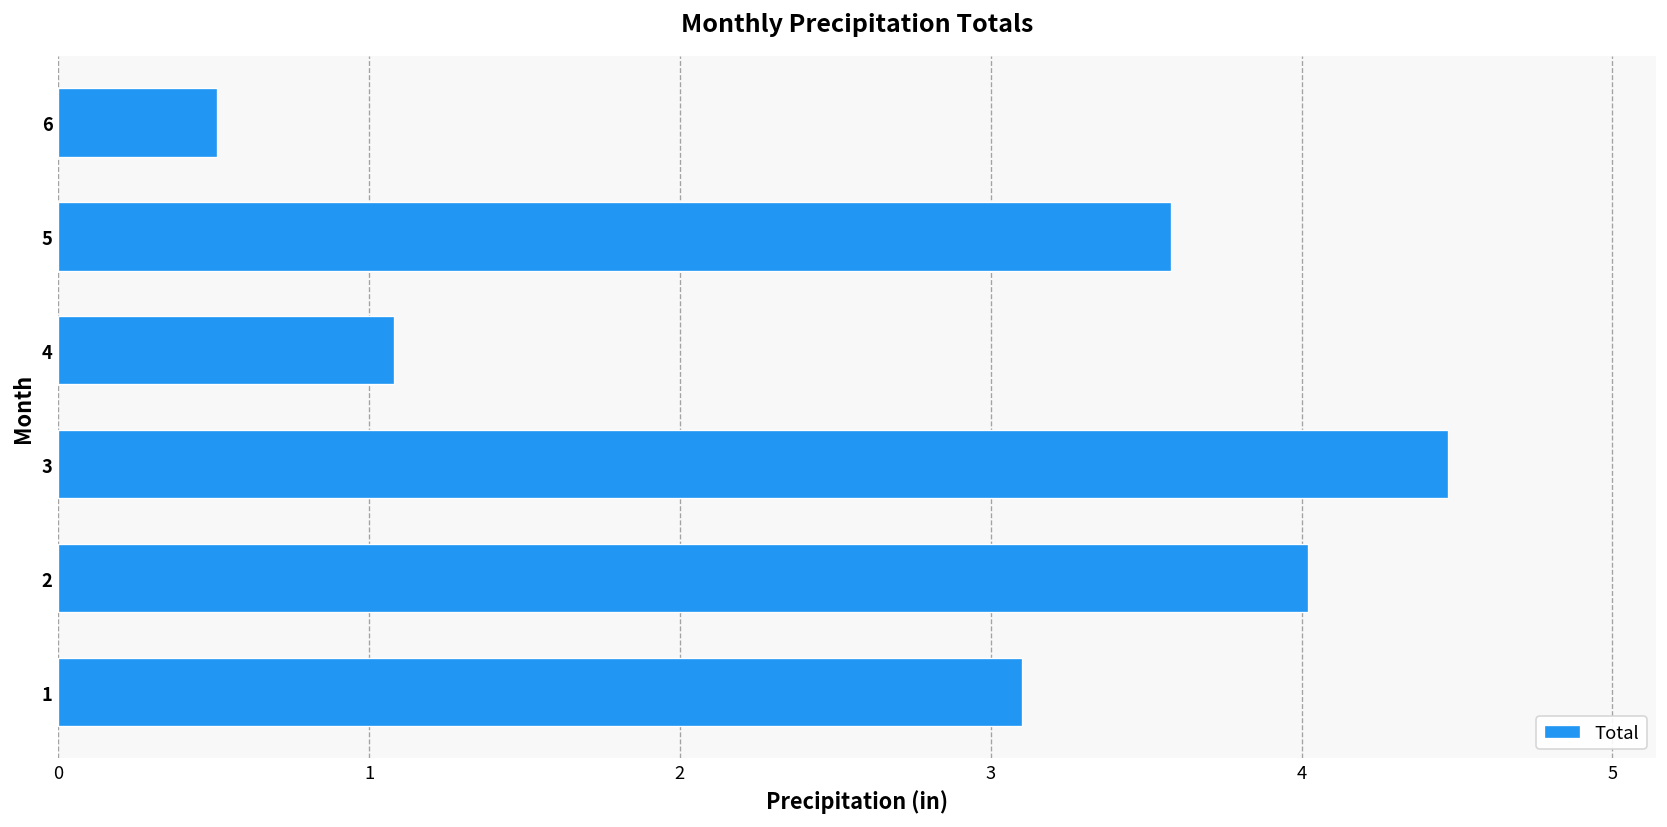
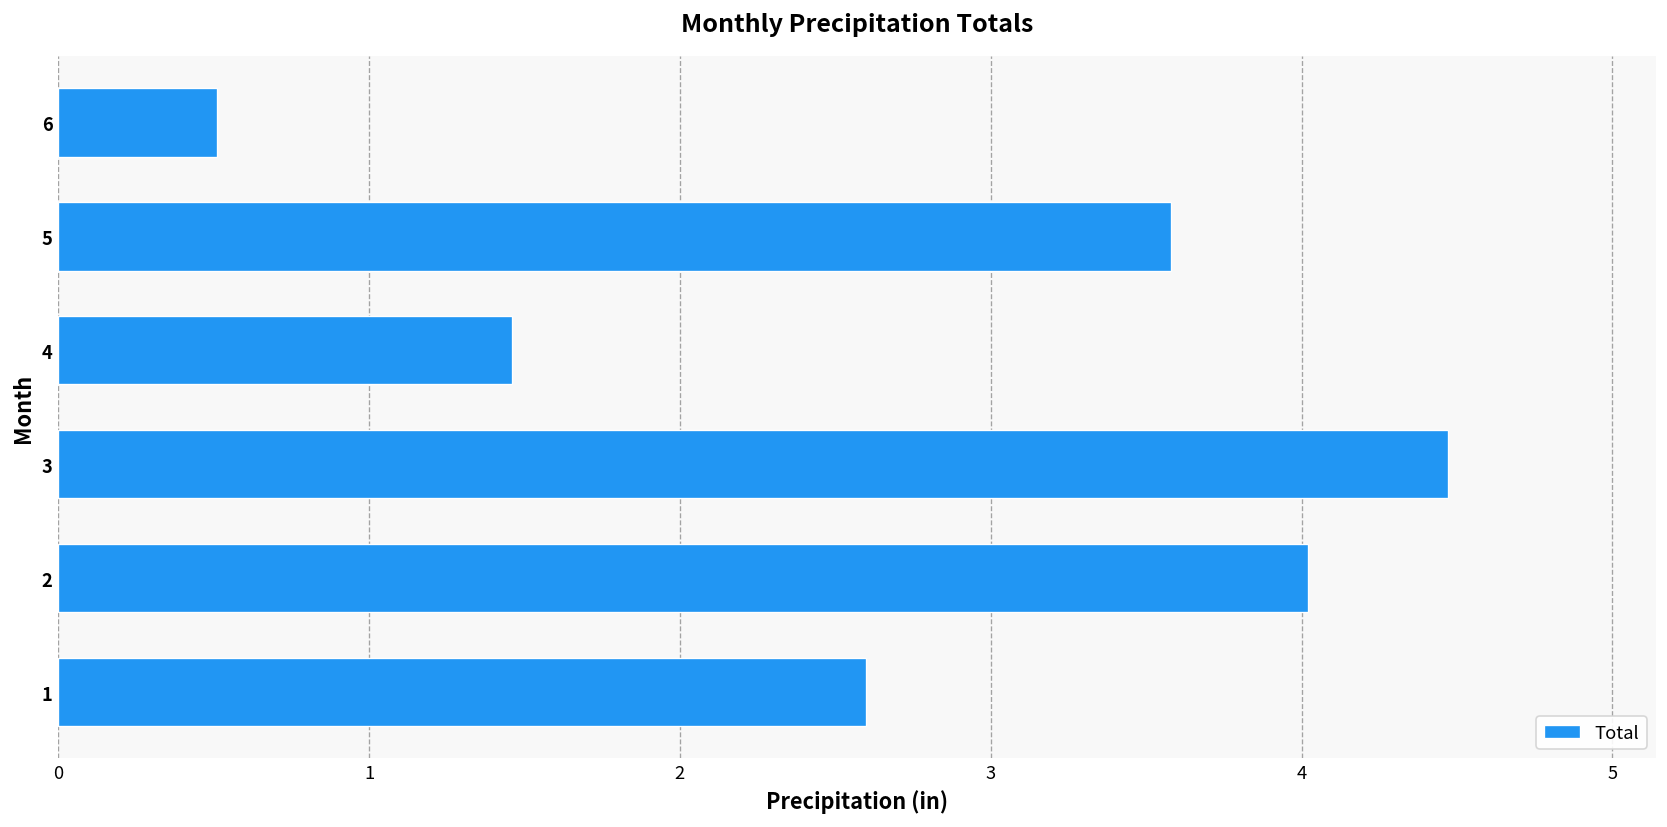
4: 1.08 -> 1.46
1: 3.1 -> 2.6
